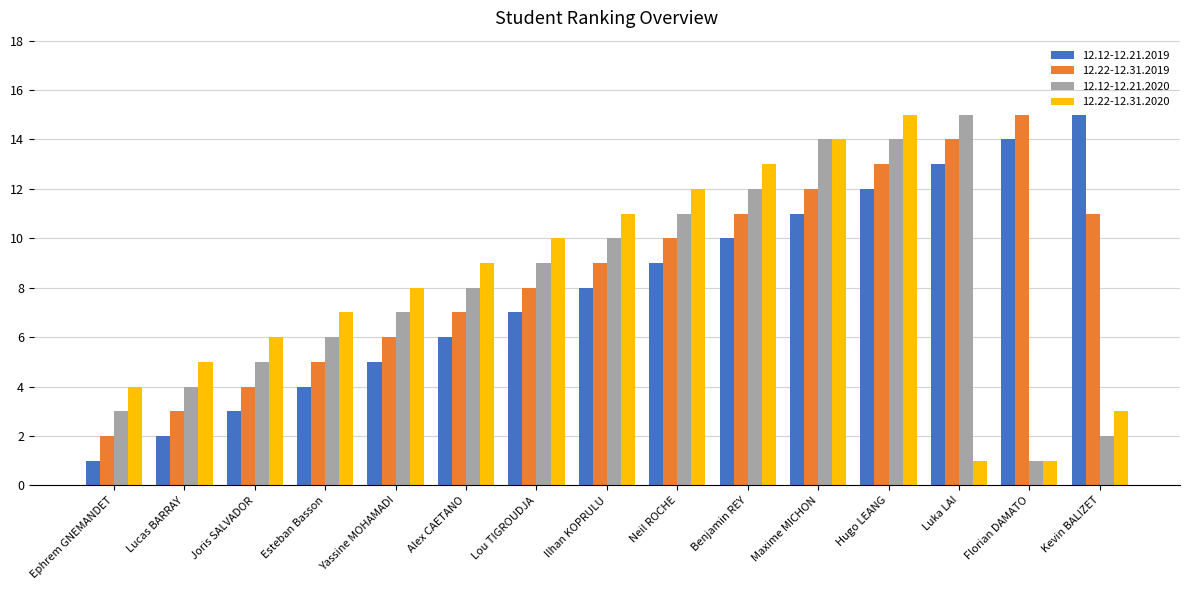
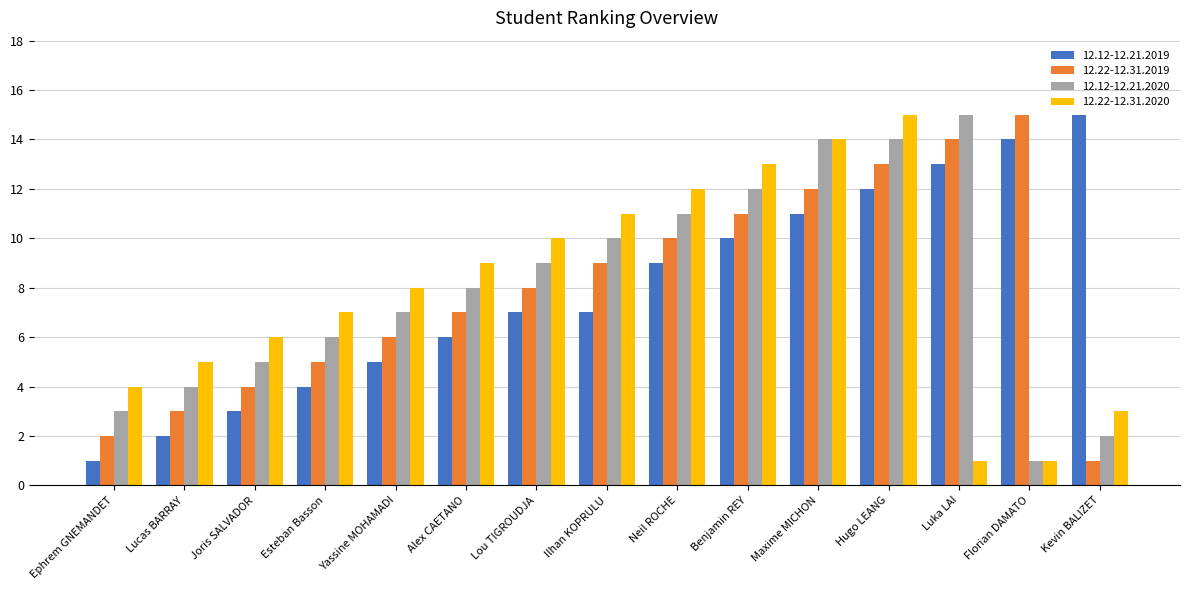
12.12-12.21.2019, Ilhan KOPRULU: 8 -> 7
12.22-12.31.2019, Kevin BALIZET: 11 -> 1
